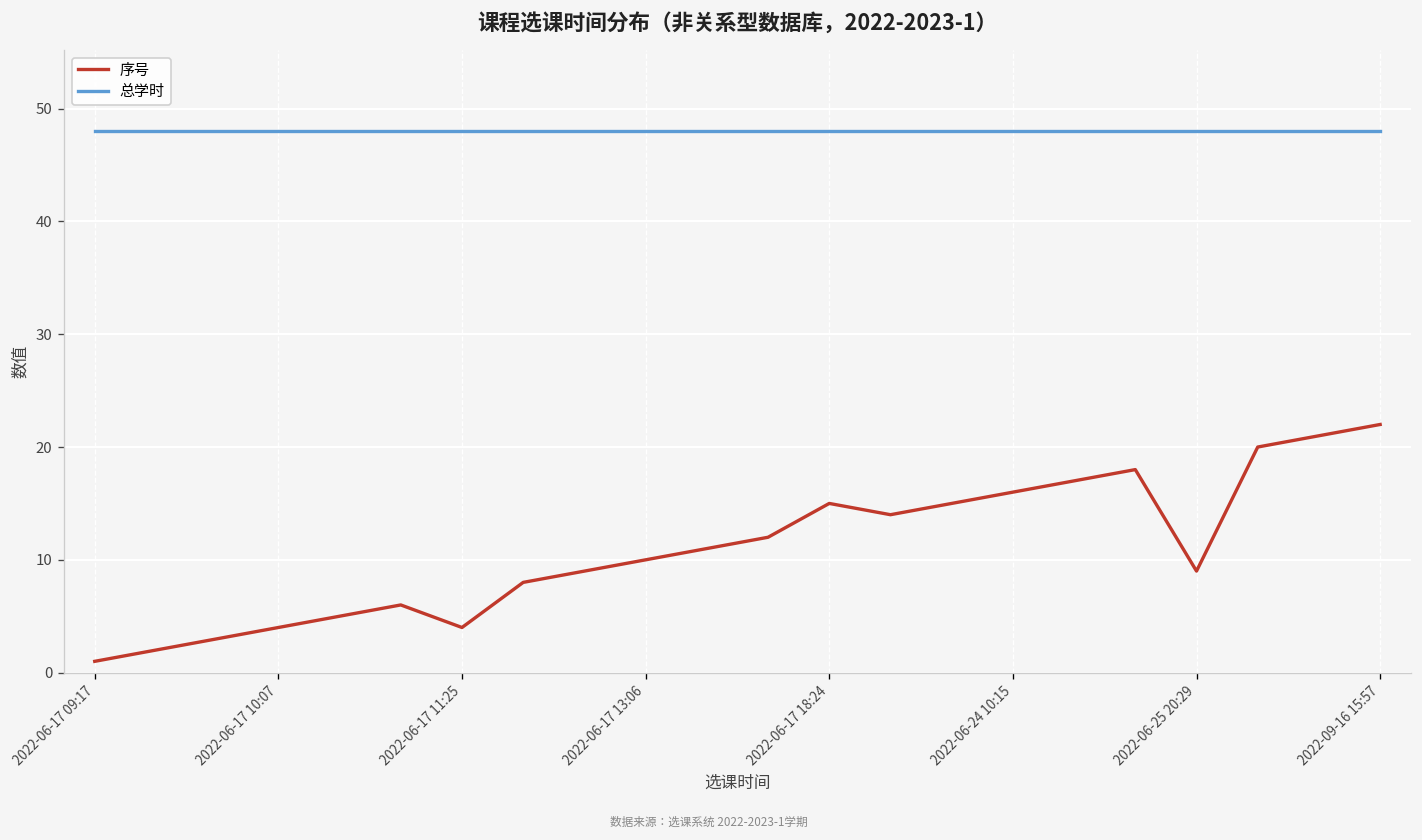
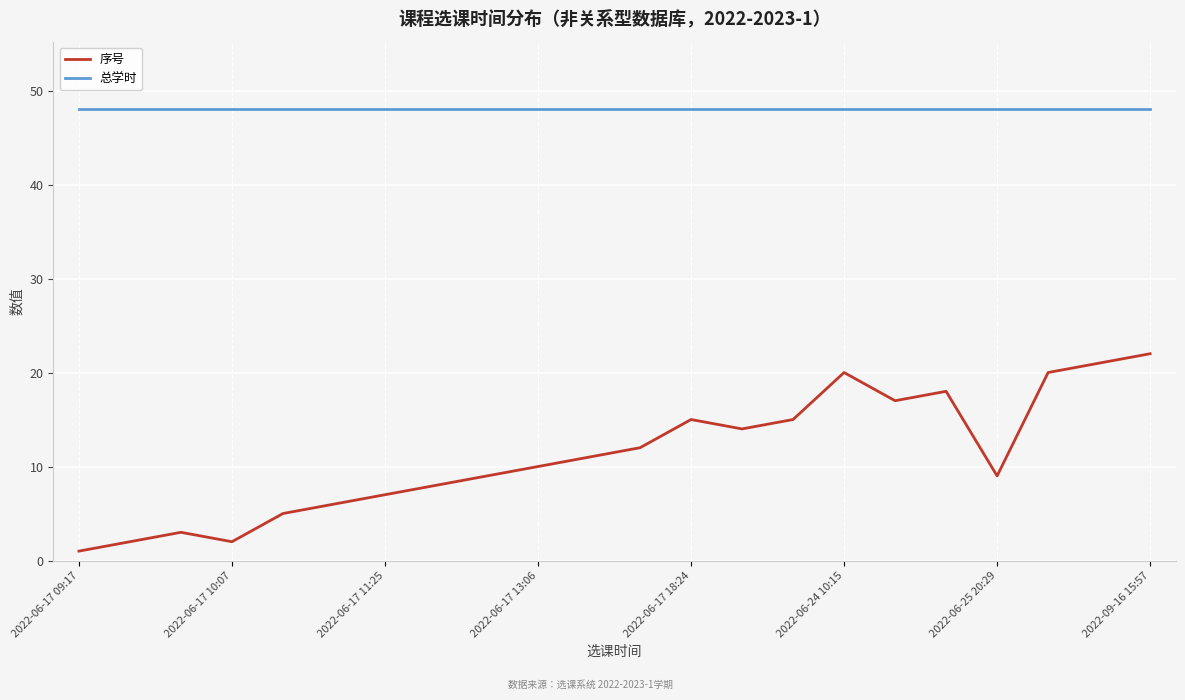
序号, 2022-06-17 10:07: 4 -> 2
序号, 2022-06-17 11:25: 4 -> 7
序号, 2022-06-24 10:15: 16 -> 20
